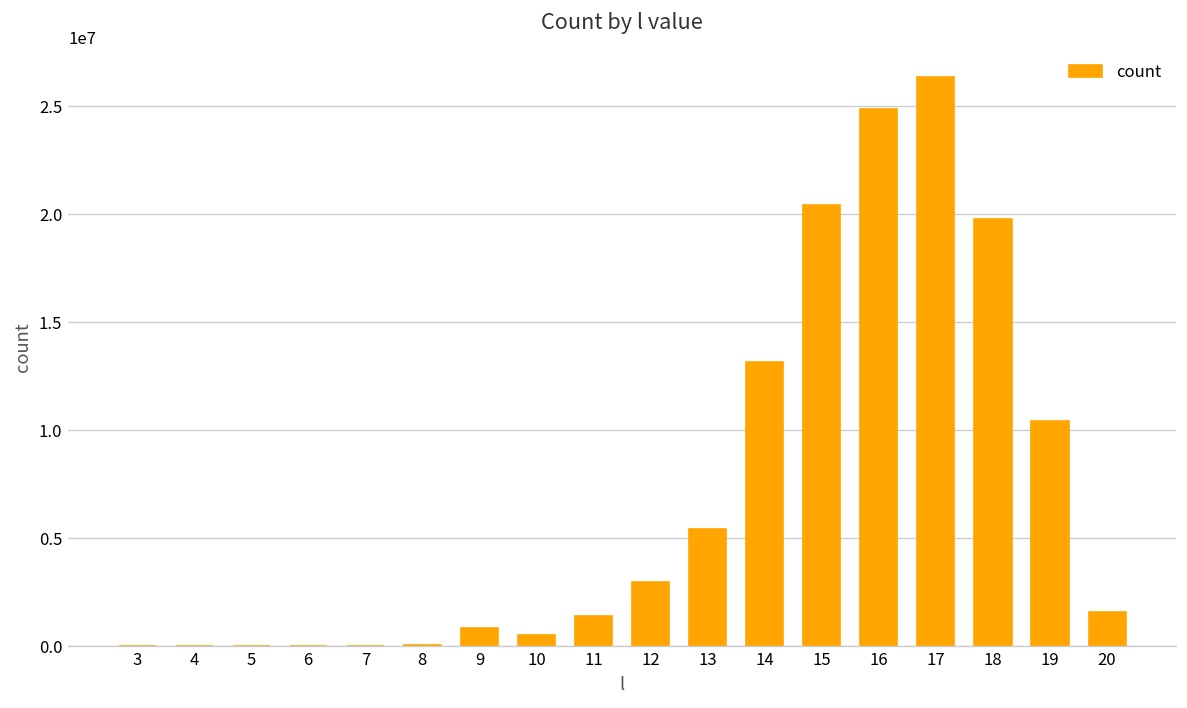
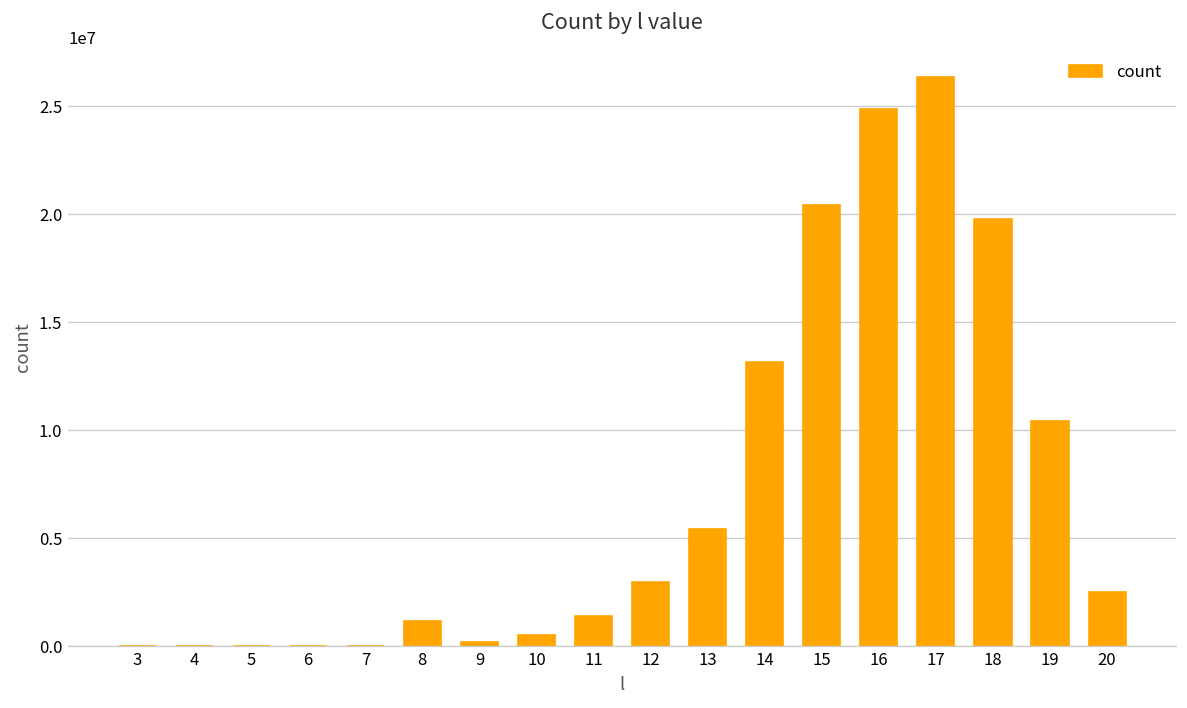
8: 100000 -> 1200000
9: 900000 -> 200000
20: 1600000 -> 2500000
